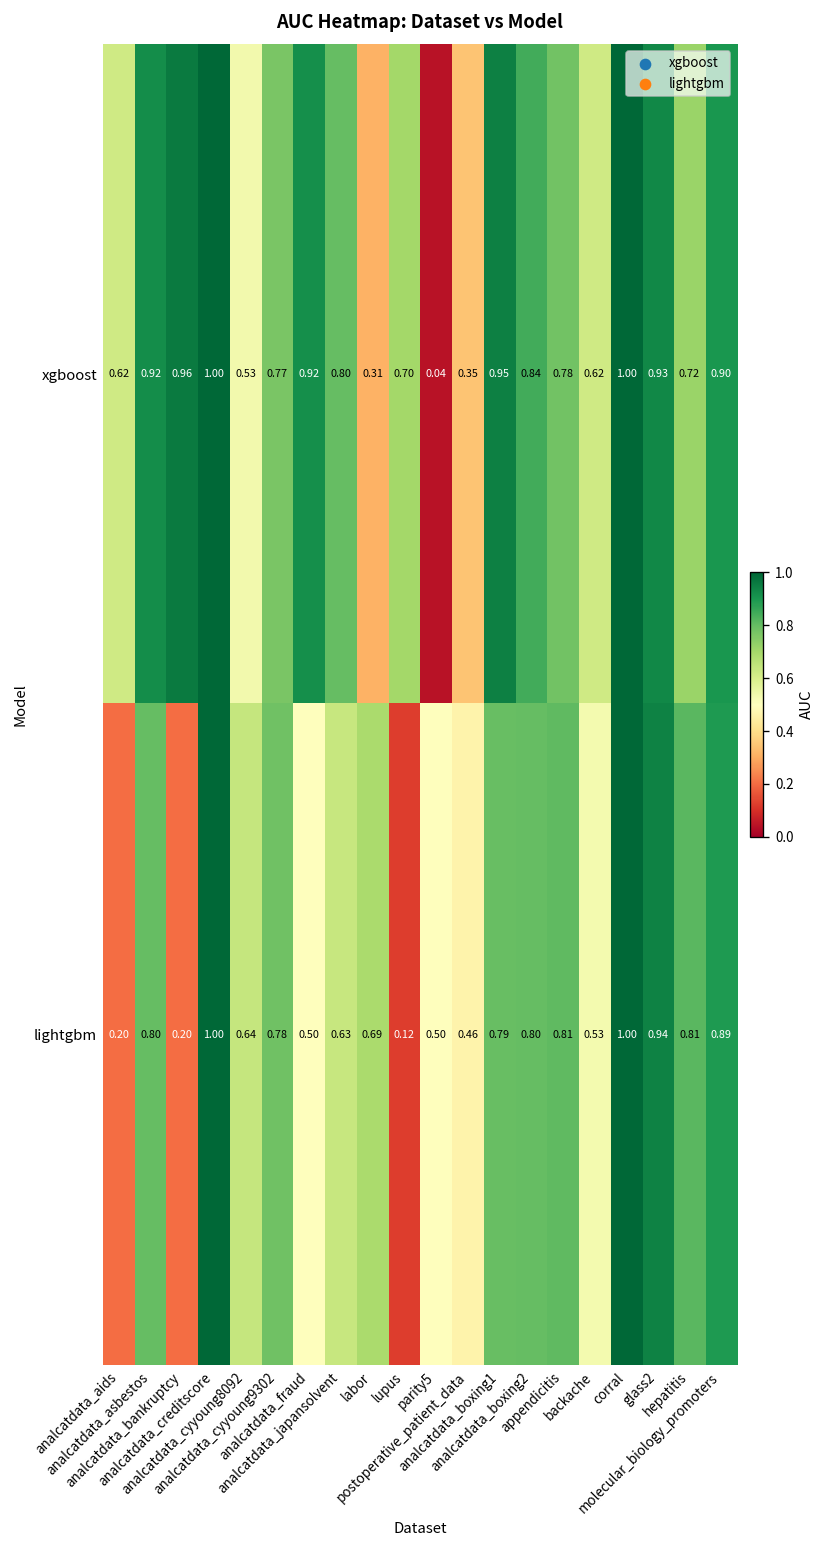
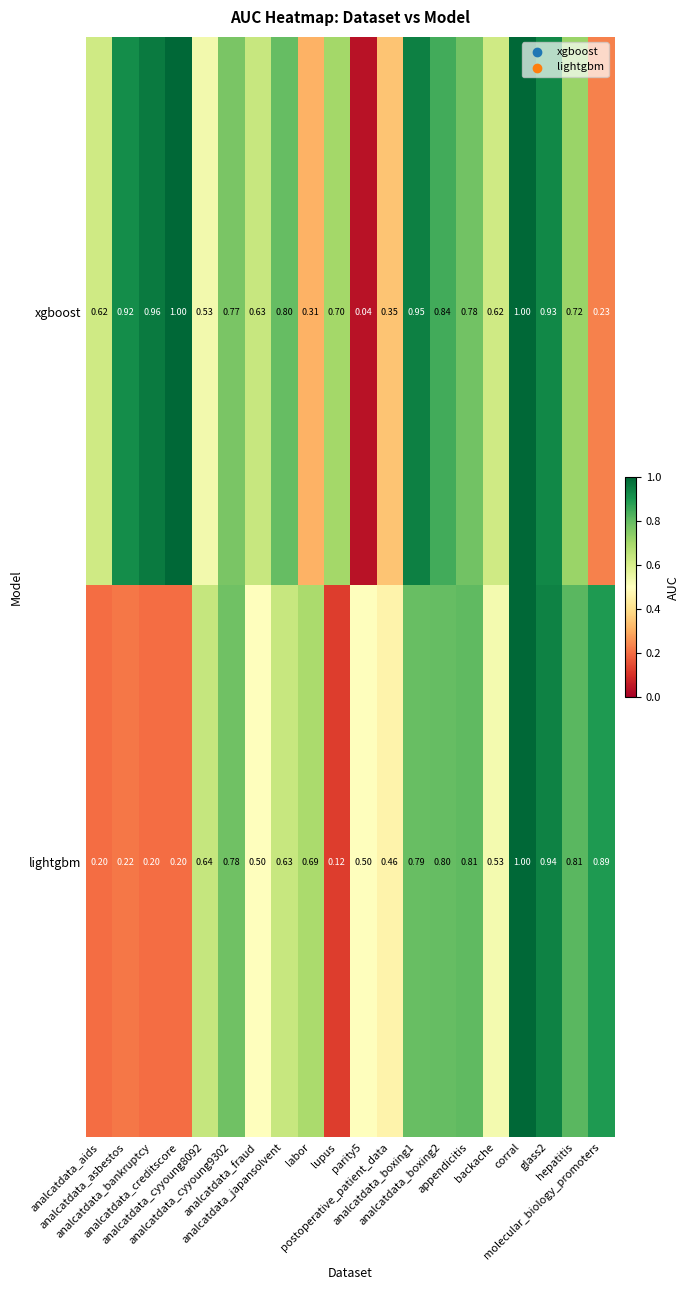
xgboost, analcatdata_fraud: 0.92 -> 0.63
xgboost, molecular_biology_promoters: 0.90 -> 0.23
lightgbm, analcatdata_asbestos: 0.80 -> 0.22
lightgbm, analcatdata_creditscore: 1.00 -> 0.20
